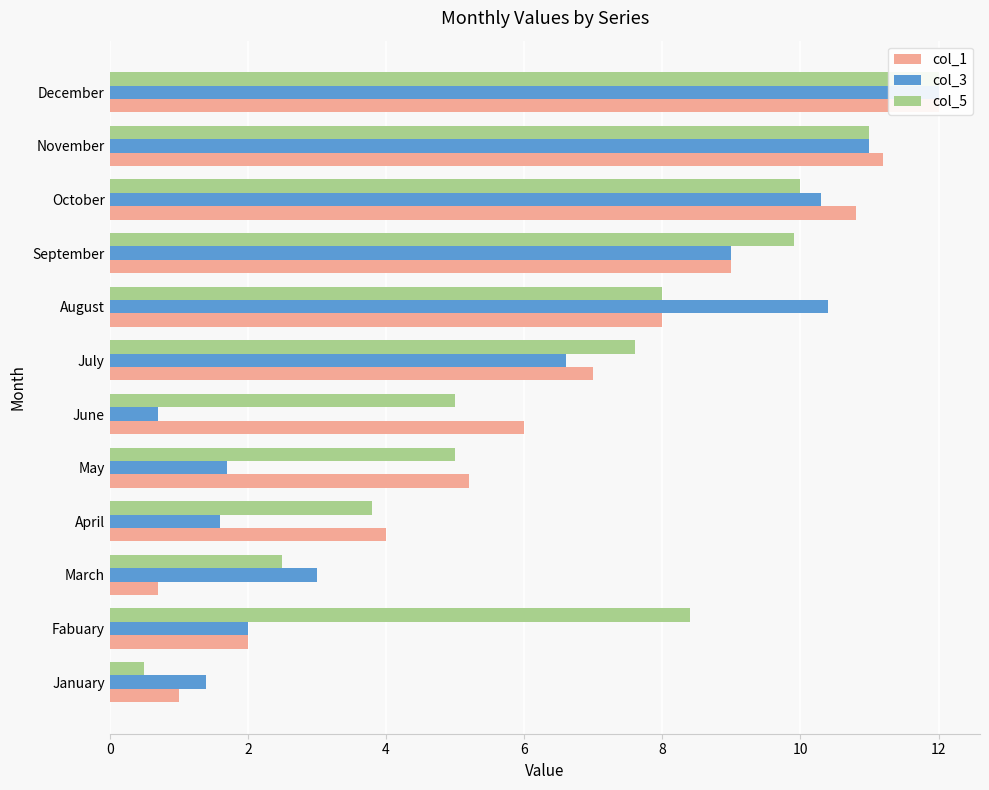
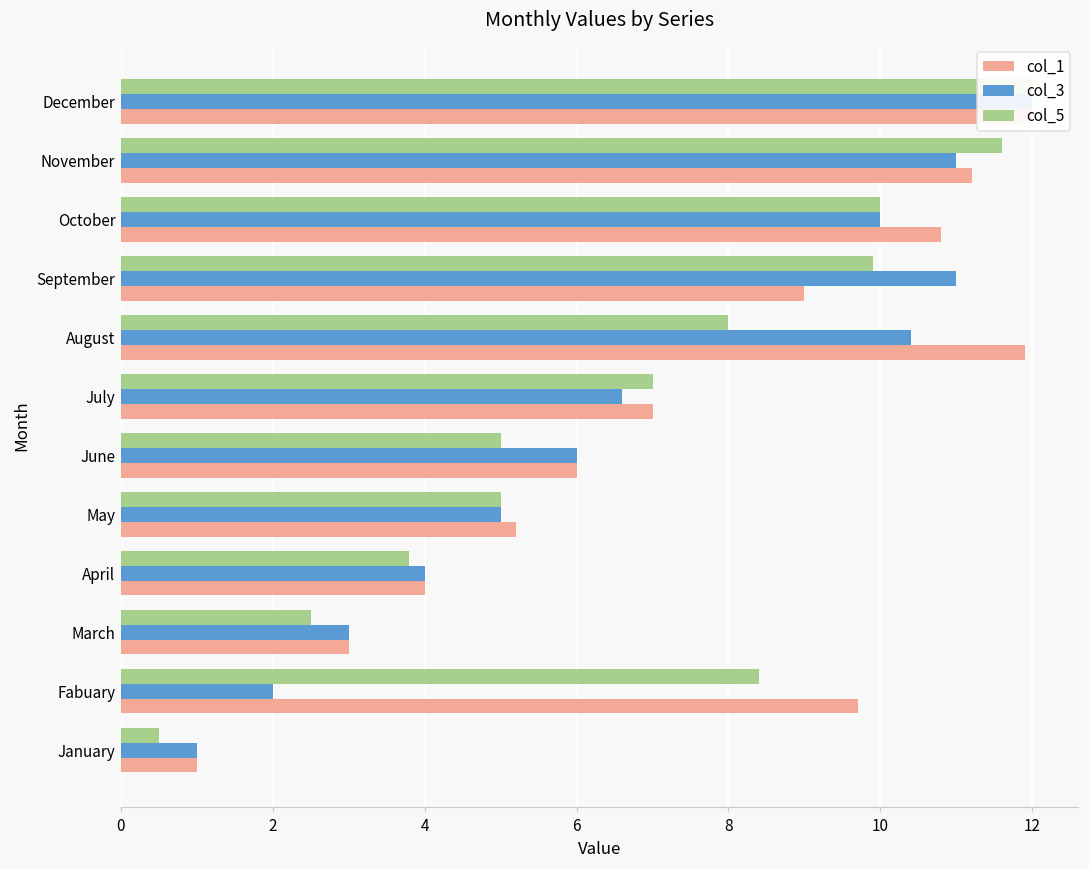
col_5, November: 11.0 -> 11.6
col_3, October: 10.3 -> 10.0
col_3, September: 9 -> 11
col_1, August: 8.0 -> 11.9
col_5, July: 7.6 -> 7.0
col_3, June: 0.7 -> 6.0
col_3, May: 1.7 -> 5.0
col_3, April: 1.6 -> 4.0
col_1, March: 0.7 -> 3.0
col_1, Fabuary: 2.0 -> 9.7
col_3, January: 1.4 -> 1.0
